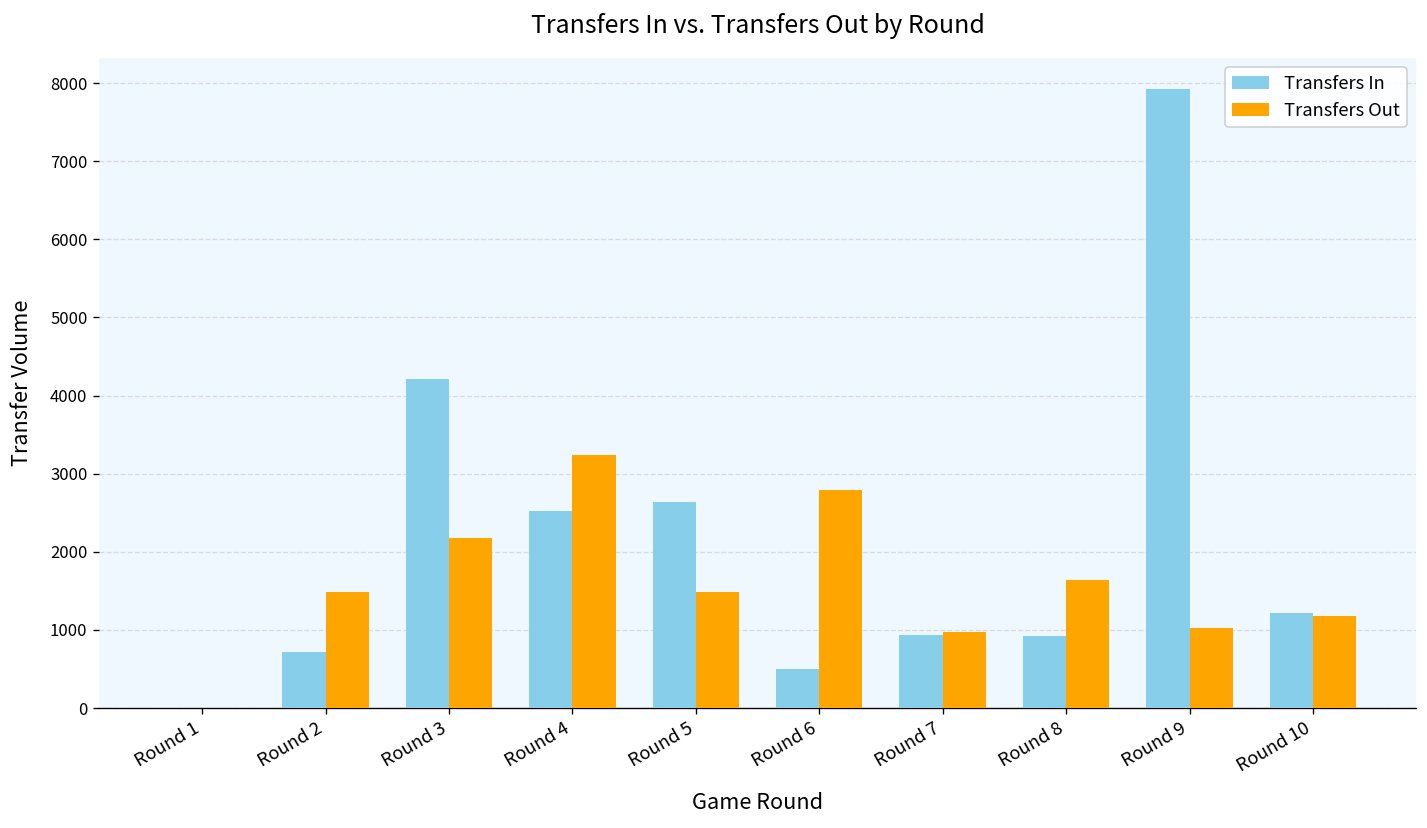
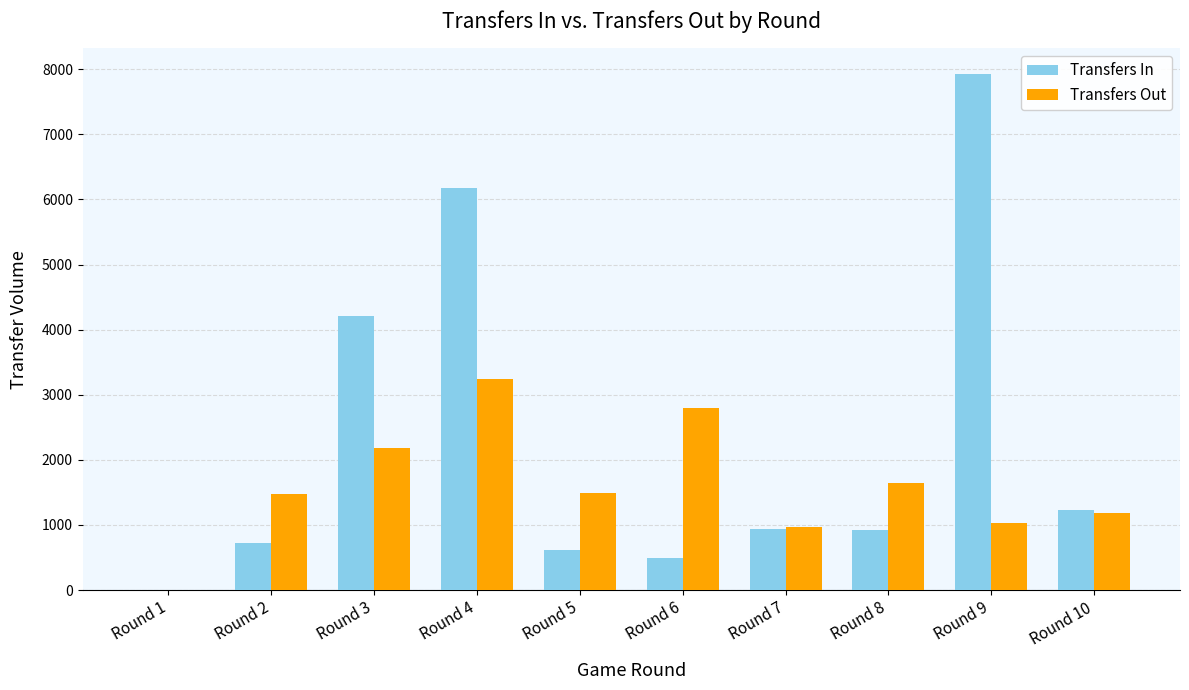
Transfers In, Round 4: 2500 -> 6200
Transfers In, Round 5: 2600 -> 600
